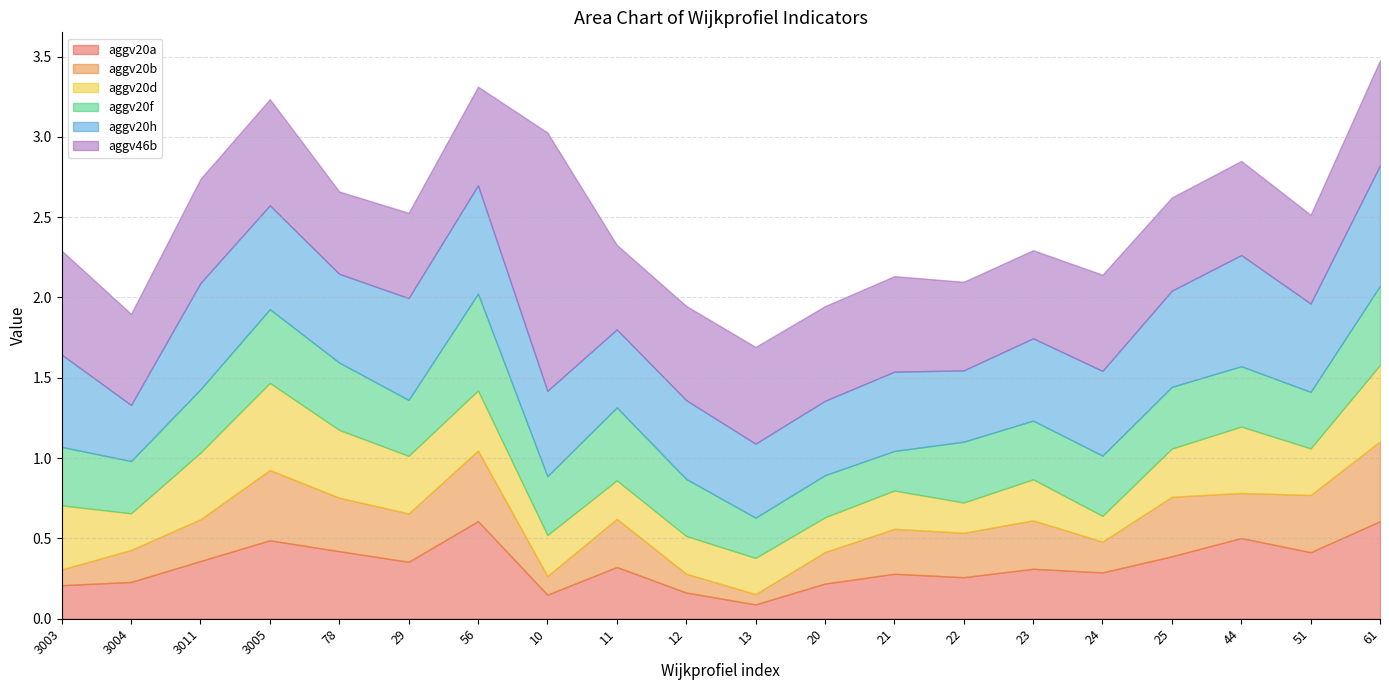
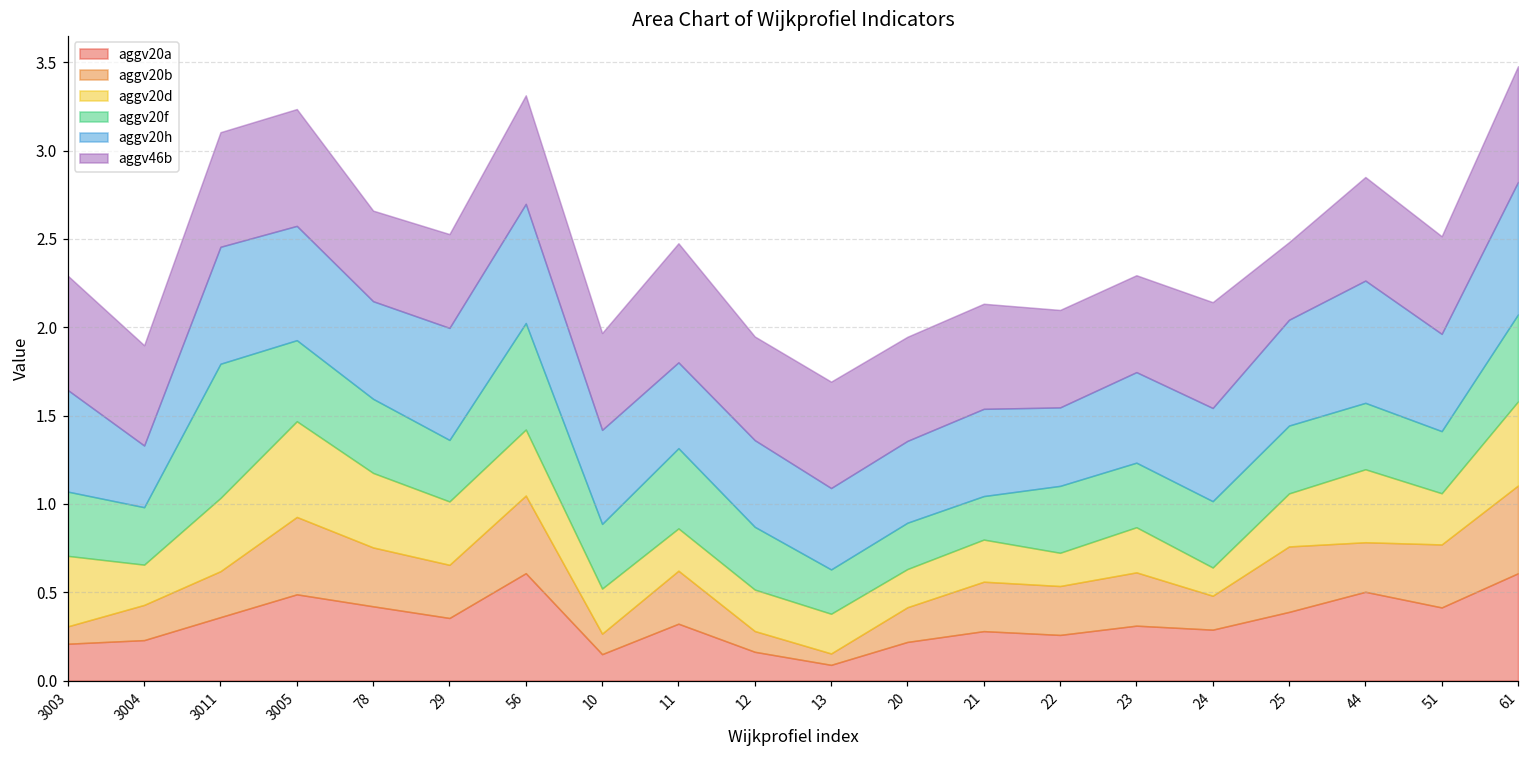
aggv20f, 3011: 0.39 -> 0.76
aggv46b, 10: 1.61 -> 0.55
aggv46b, 11: 0.53 -> 0.67
aggv46b, 25: 0.58 -> 0.44
